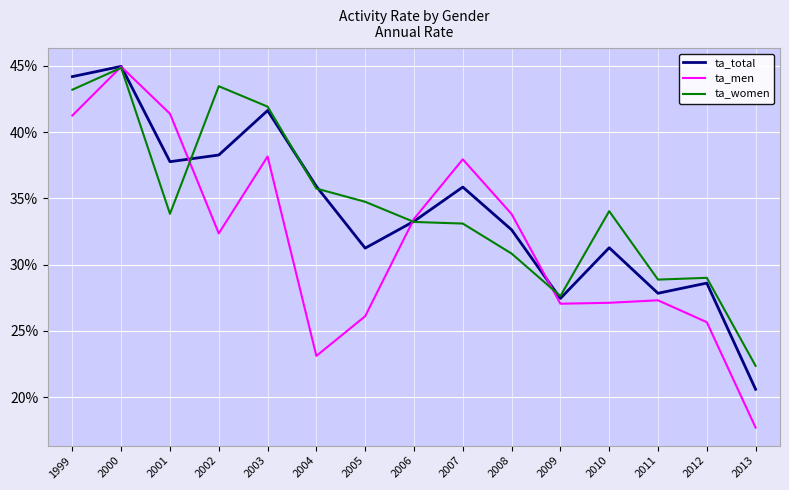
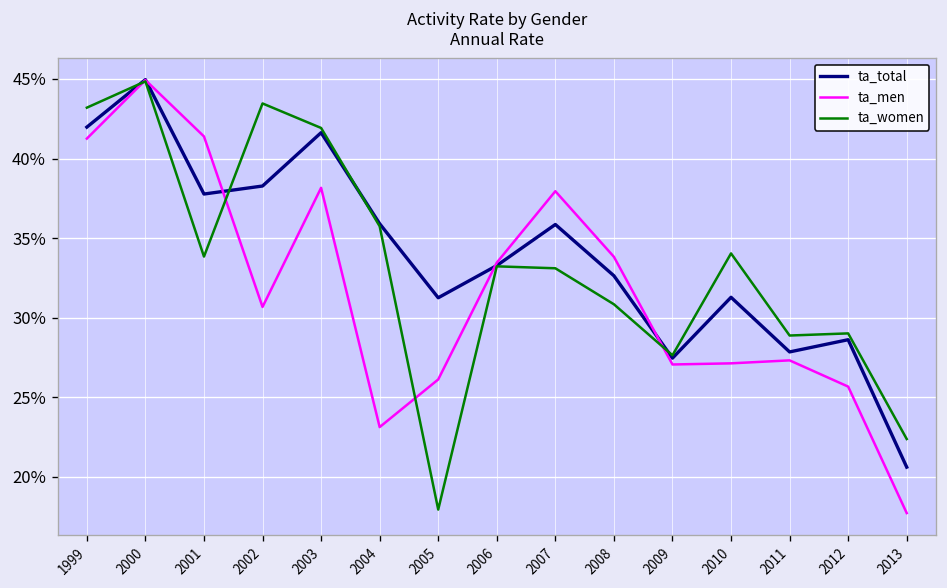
ta_total, 1999: 44.2% -> 42.0%
ta_men, 2002: 32.4% -> 30.7%
ta_women, 2005: 34.7% -> 17.9%
